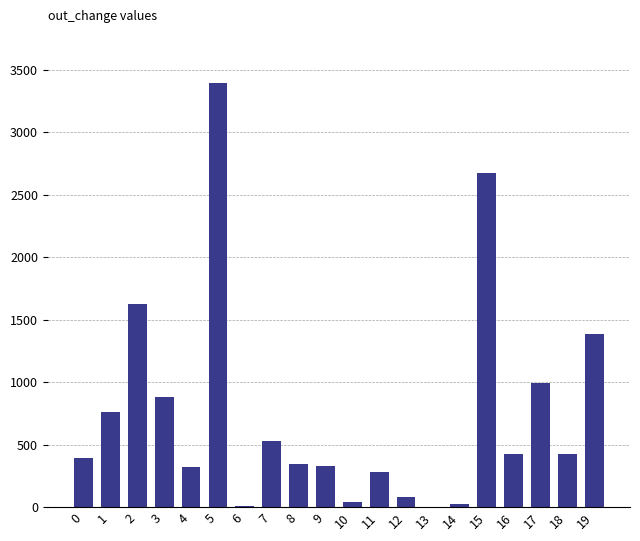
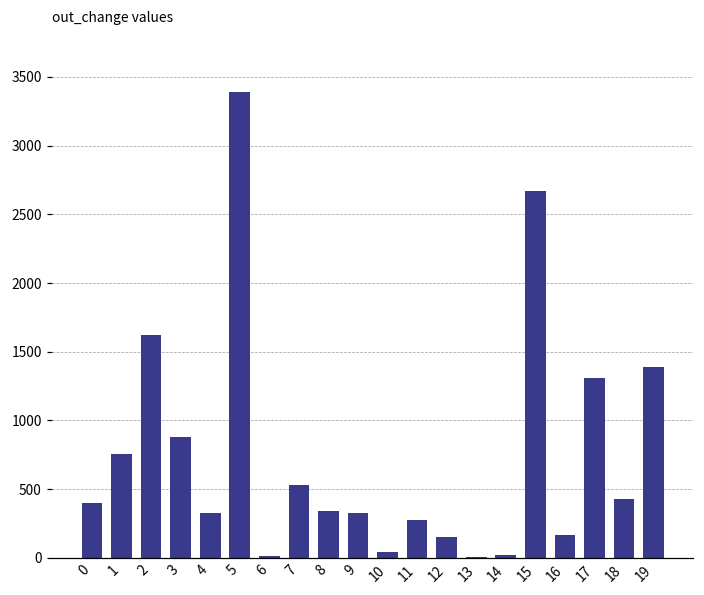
12: 80 -> 150
16: 420 -> 160
17: 990 -> 1310
